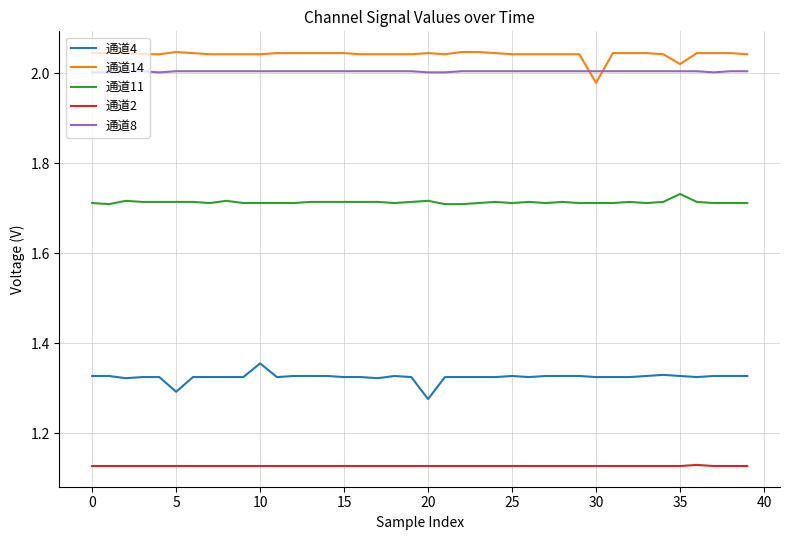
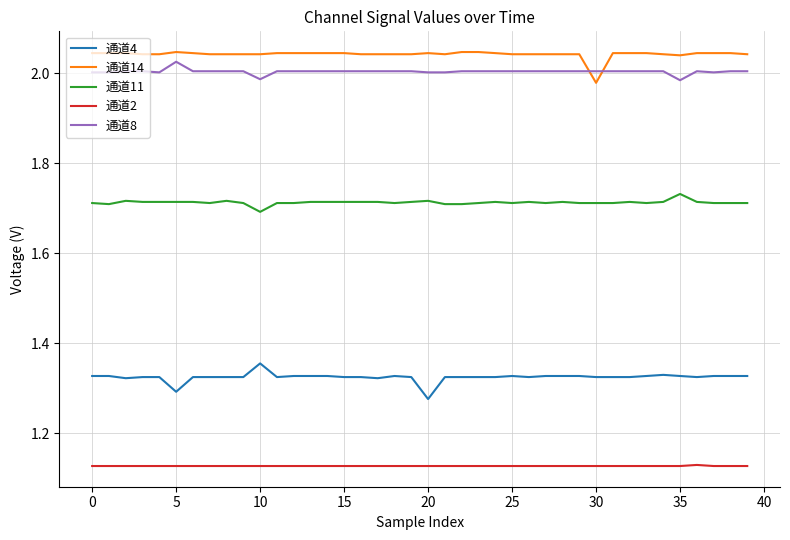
通道8, 5: 2.00 -> 2.03
通道11, 10: 1.71 -> 1.69
通道8, 10: 2.00 -> 1.99
通道14, 35: 2.02 -> 2.04
通道8, 35: 2.00 -> 1.98
